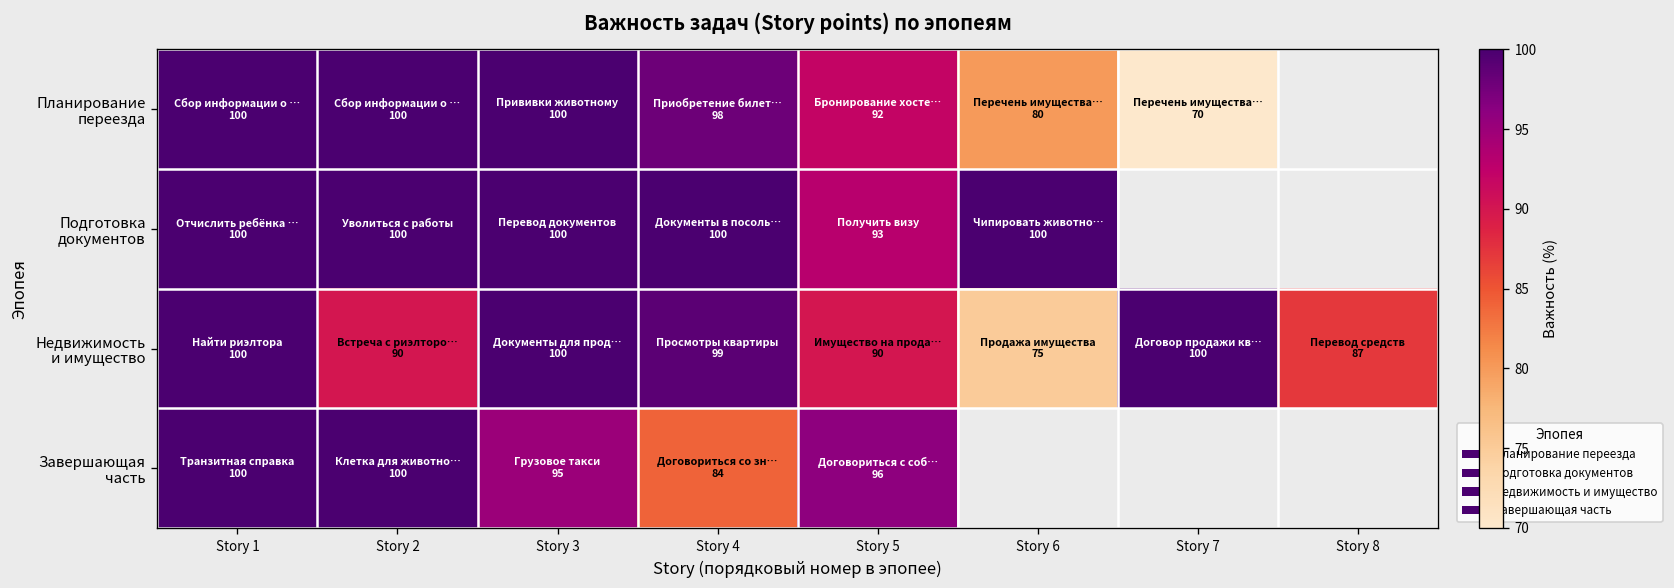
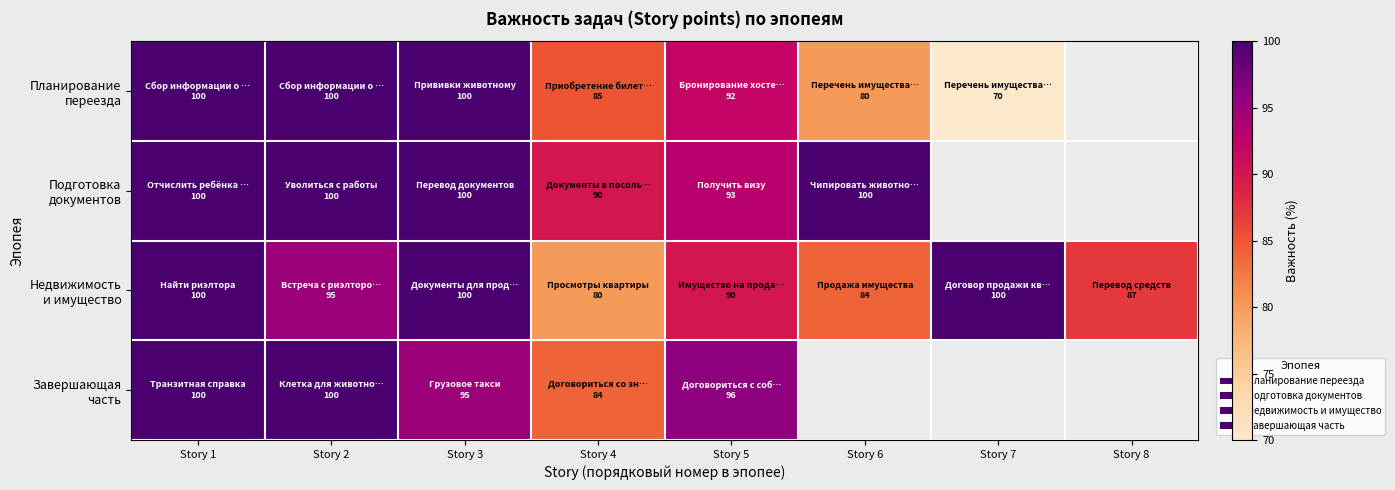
Планирование переезда, Story 4: 98 -> 85
Подготовка документов, Story 4: 100 -> 90
Недвижимость и имущество, Story 2: 90 -> 95
Недвижимость и имущество, Story 4: 99 -> 80
Недвижимость и имущество, Story 6: 75 -> 84
